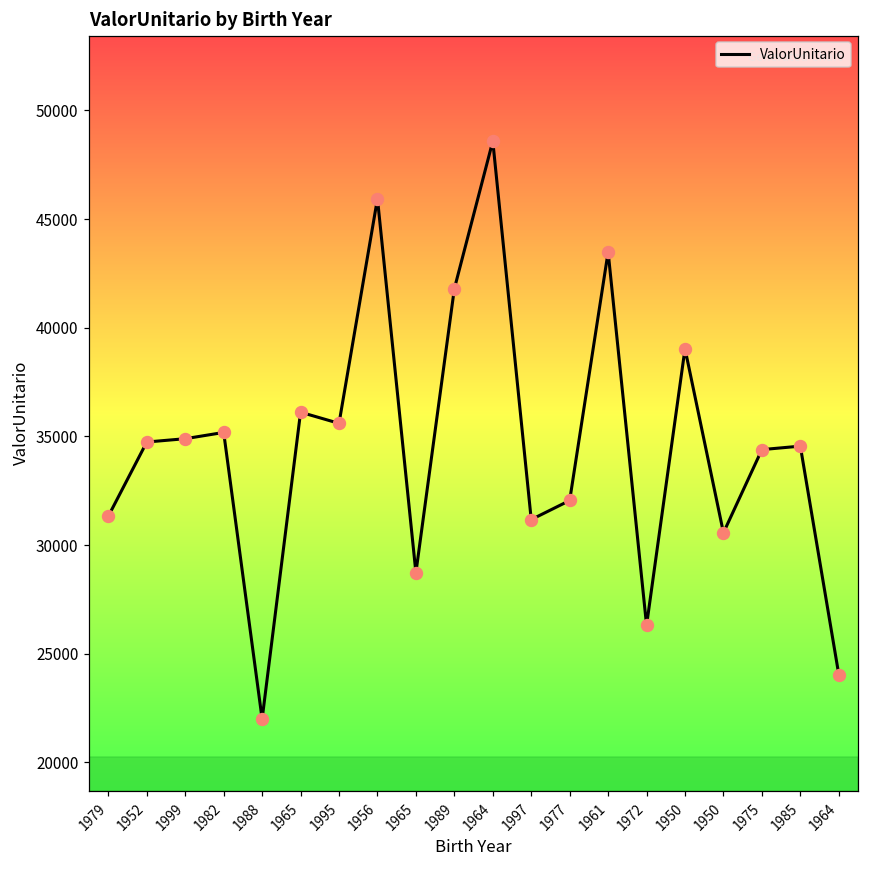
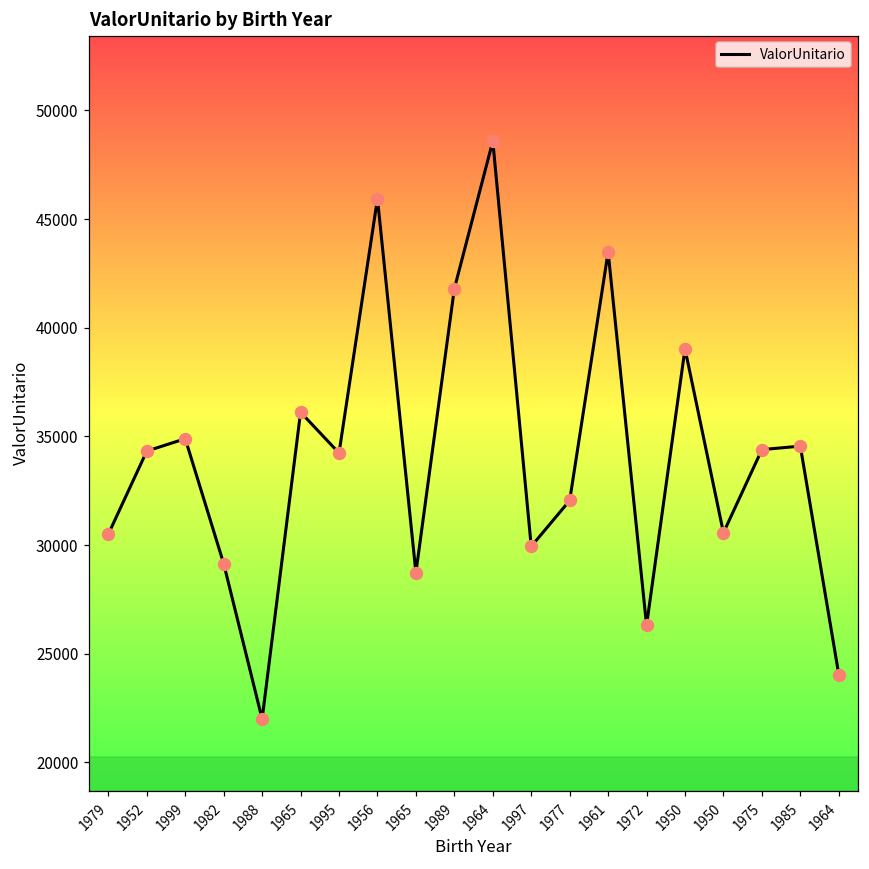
1979: 31300 -> 30500
1952: 34700 -> 34300
1982: 35200 -> 29100
1995: 35600 -> 34200
1997: 31200 -> 29900
